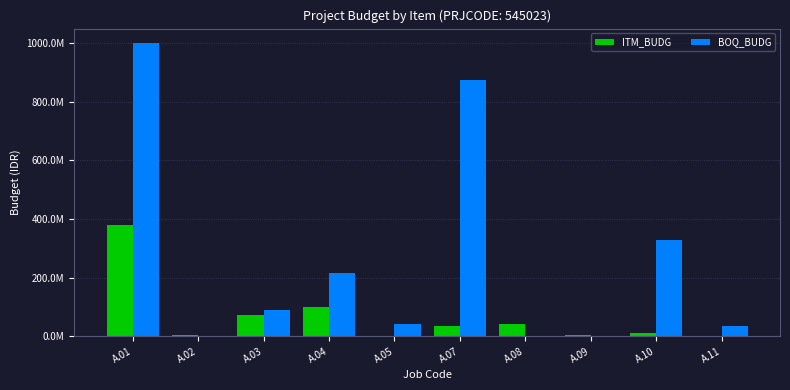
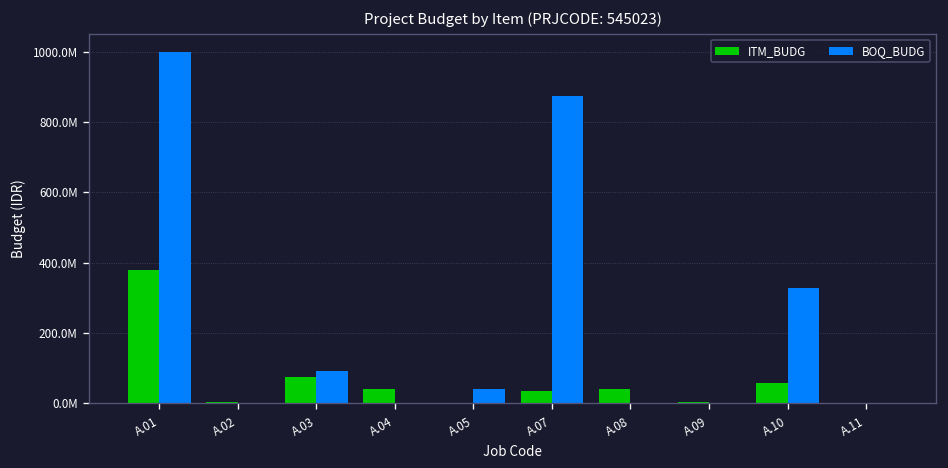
ITM_BUDG, A.04: 100000000 -> 40000000
BOQ_BUDG, A.04: 220000000 -> 0
ITM_BUDG, A.10: 10000000 -> 60000000
BOQ_BUDG, A.11: 30000000 -> 0
